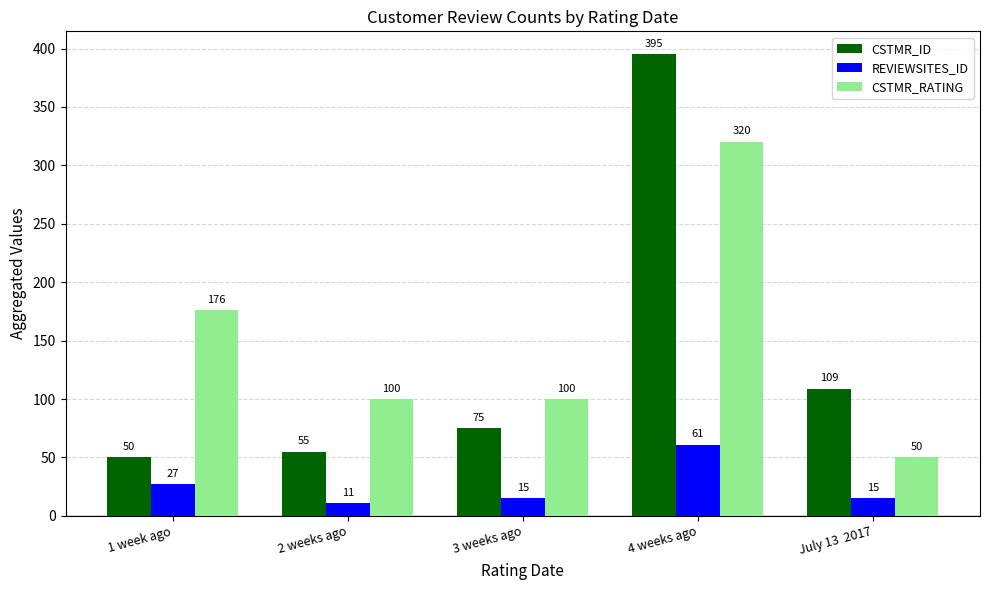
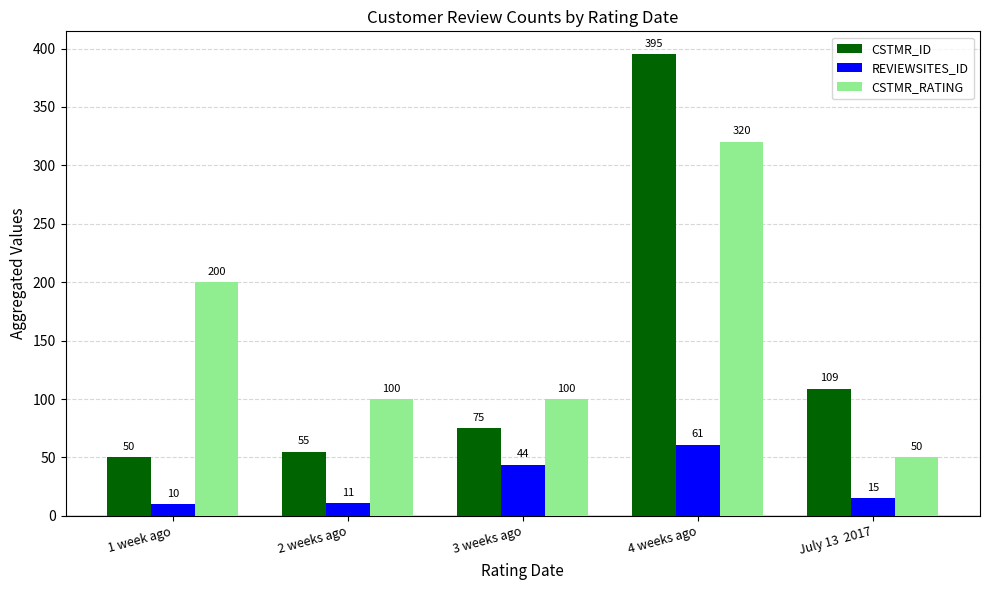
REVIEWSITES_ID, 1 week ago: 27 -> 10
CSTMR_RATING, 1 week ago: 176 -> 200
REVIEWSITES_ID, 3 weeks ago: 15 -> 44
